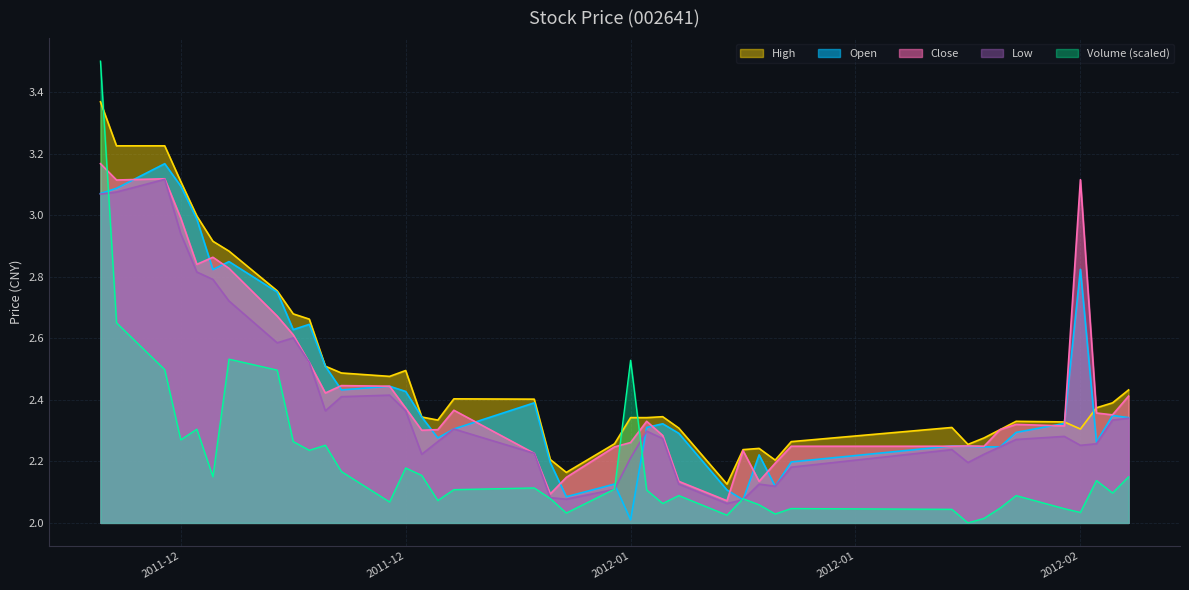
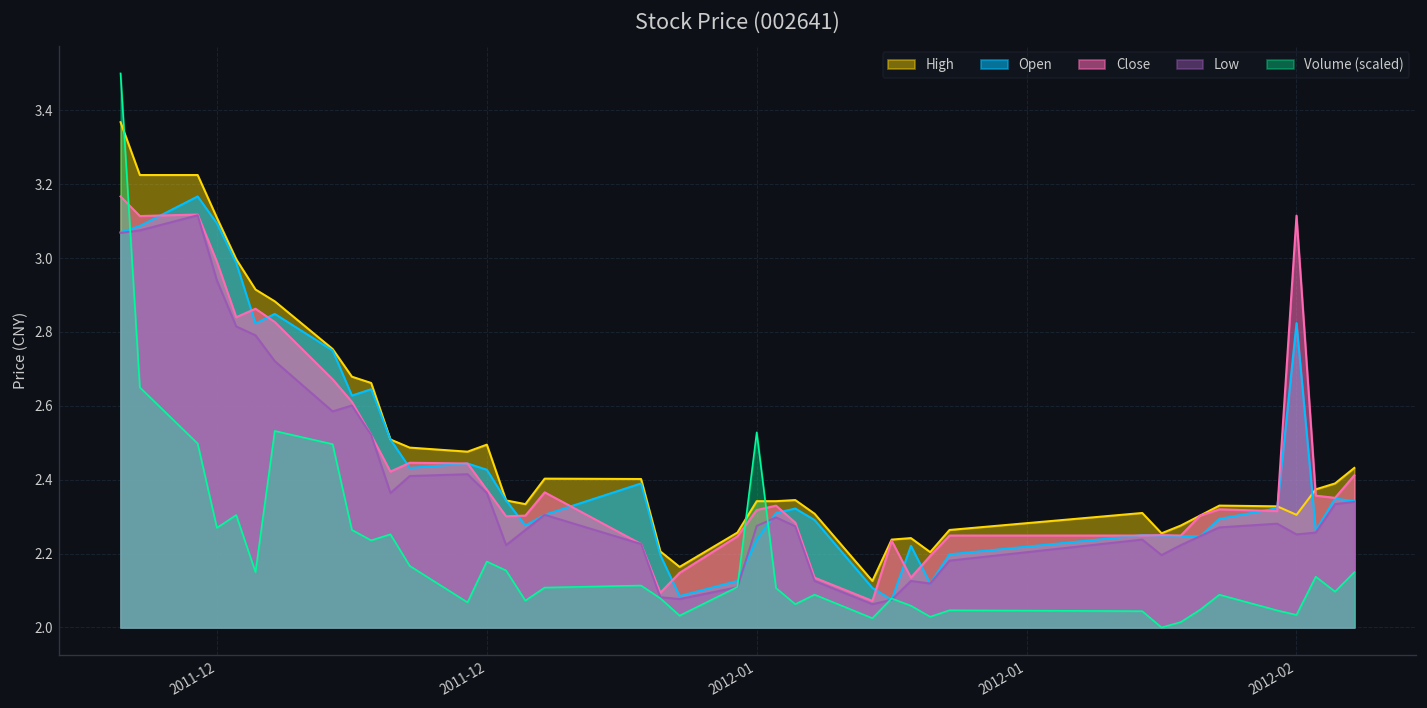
Open, 2012-01: 2.01 -> 2.24
Close, 2012-01: 2.26 -> 2.32
Low, 2012-01: 2.21 -> 2.28
